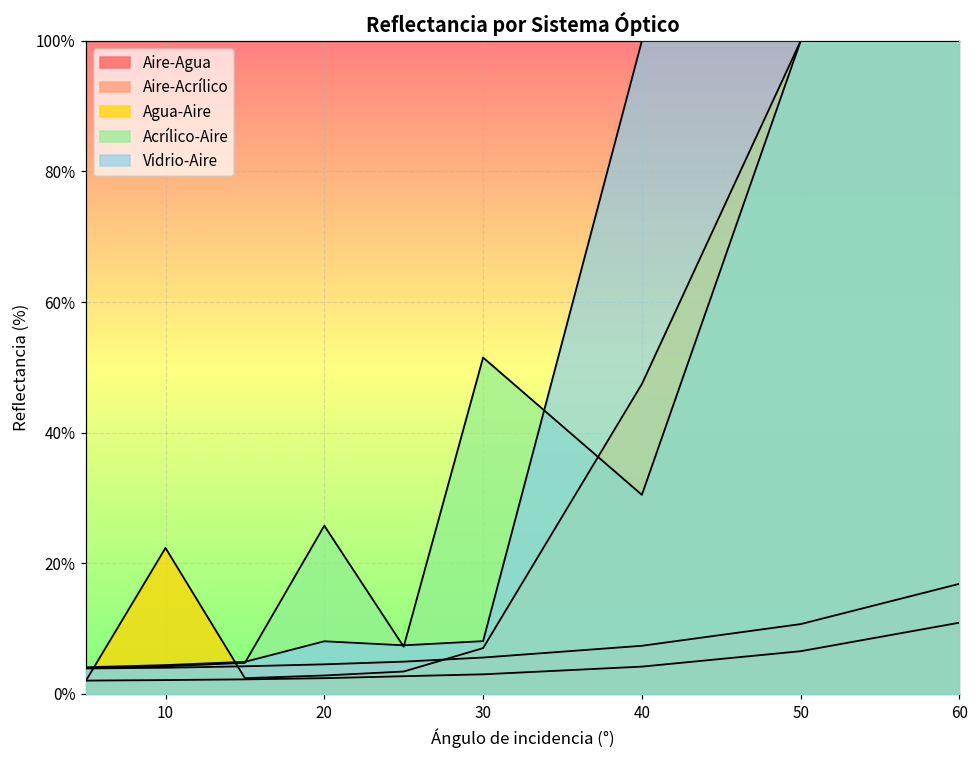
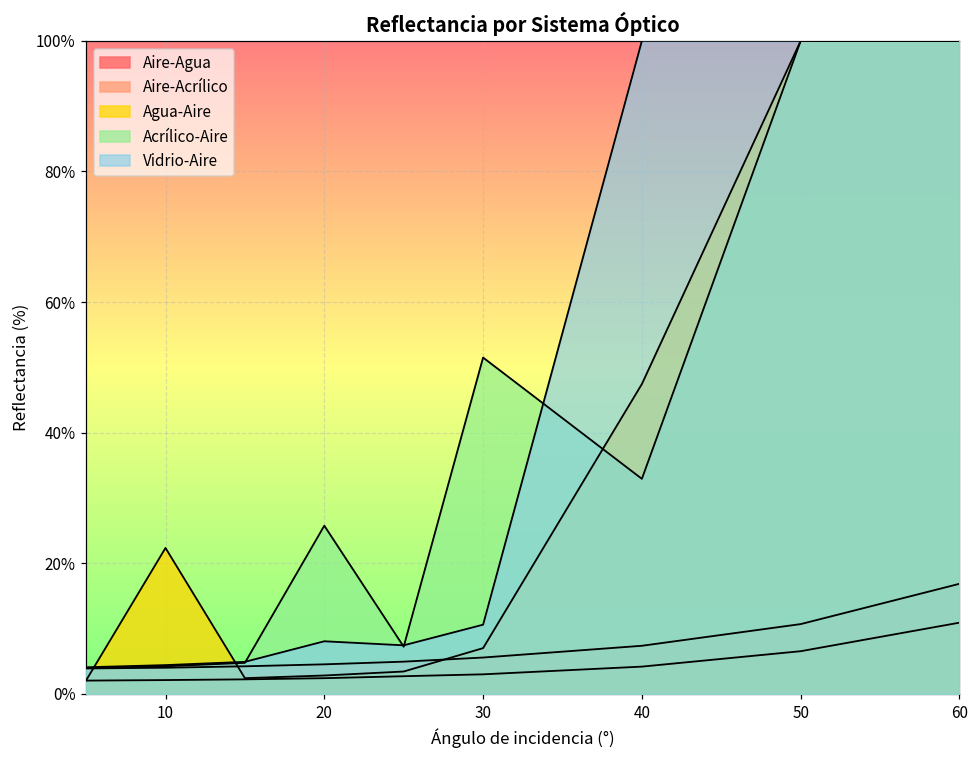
Vidrio-Aire, 30: 8% -> 11%
Acrílico-Aire, 40: 30% -> 33%
